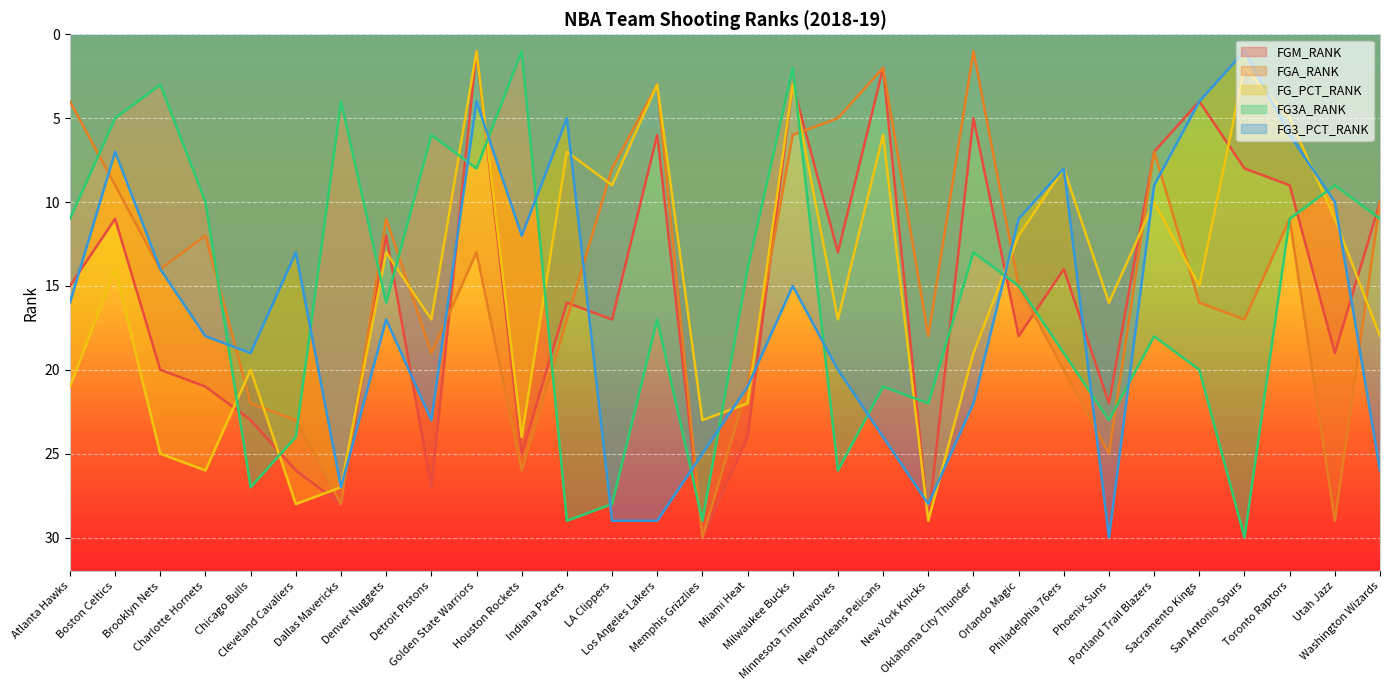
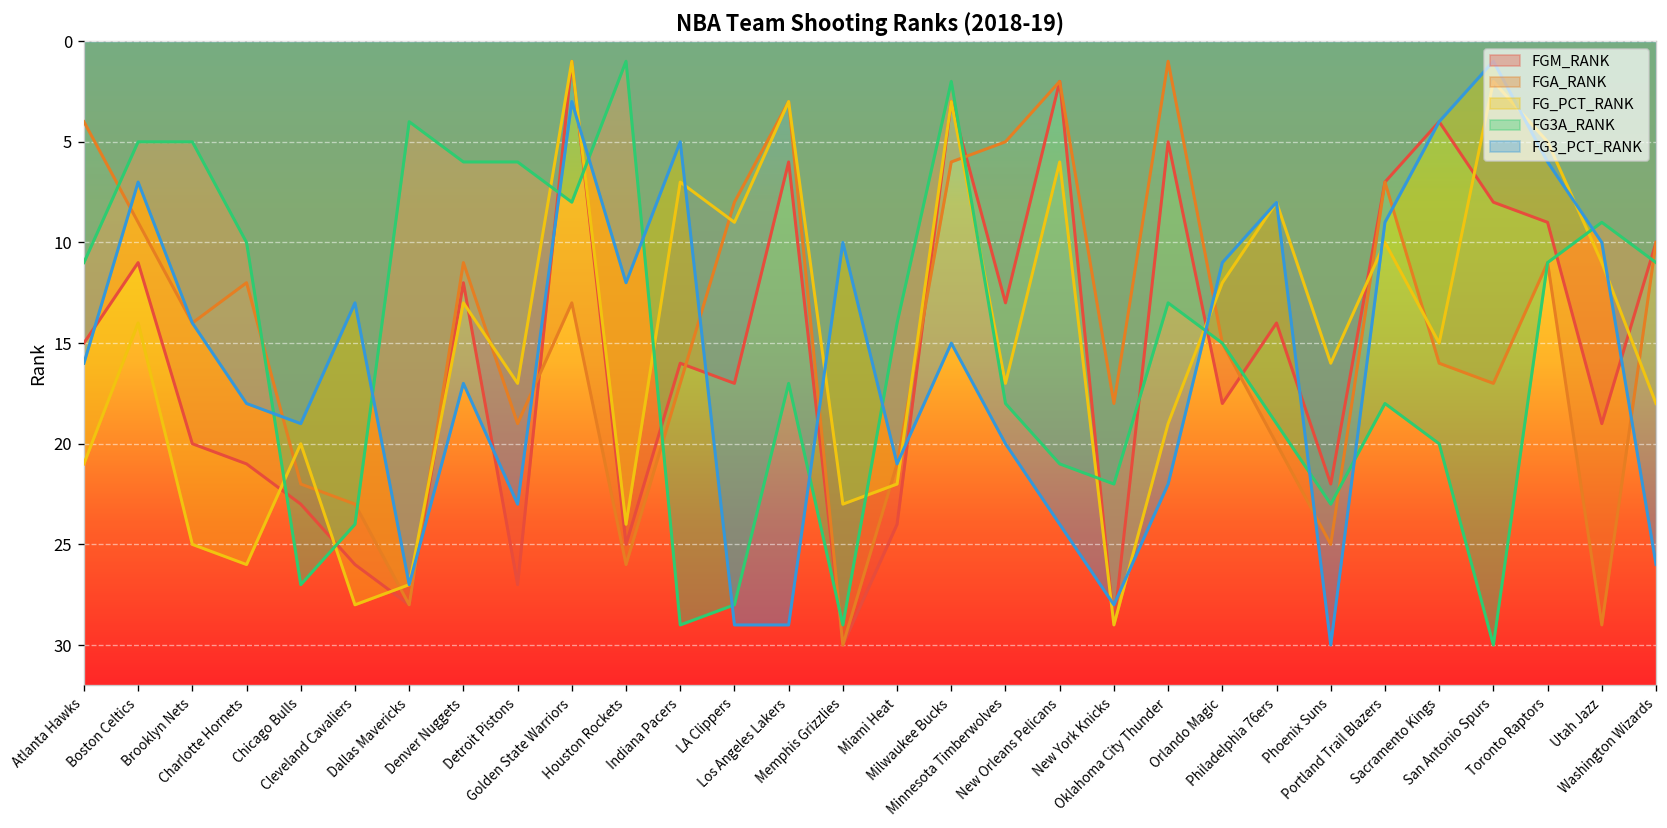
FG3A_RANK, Brooklyn Nets: 3 -> 5
FG3A_RANK, Denver Nuggets: 16 -> 6
FG3_PCT_RANK, Golden State Warriors: 4 -> 3
FG3_PCT_RANK, Memphis Grizzlies: 25 -> 10
FG3A_RANK, Minnesota Timberwolves: 26 -> 18
